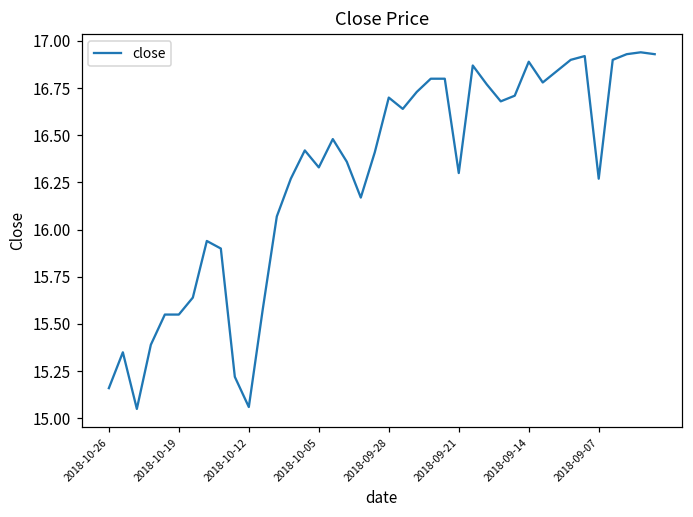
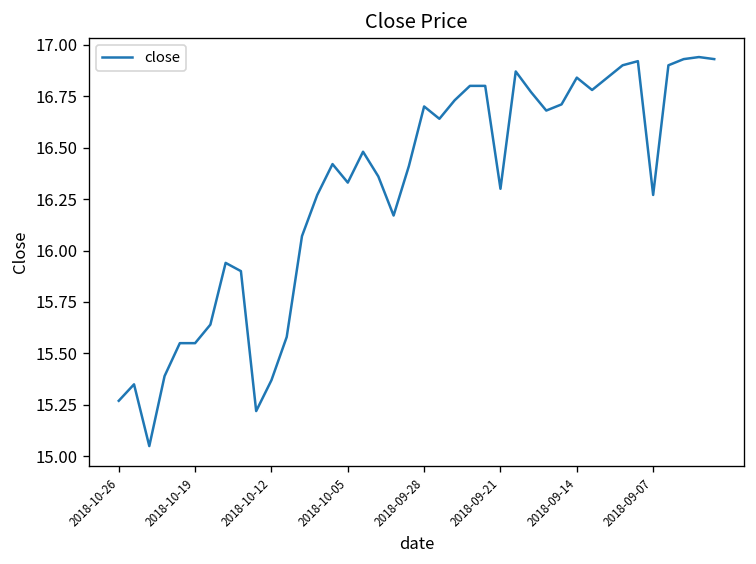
2018-10-26: 15.16 -> 15.27
2018-10-12: 15.06 -> 15.37
2018-09-14: 16.89 -> 16.84
